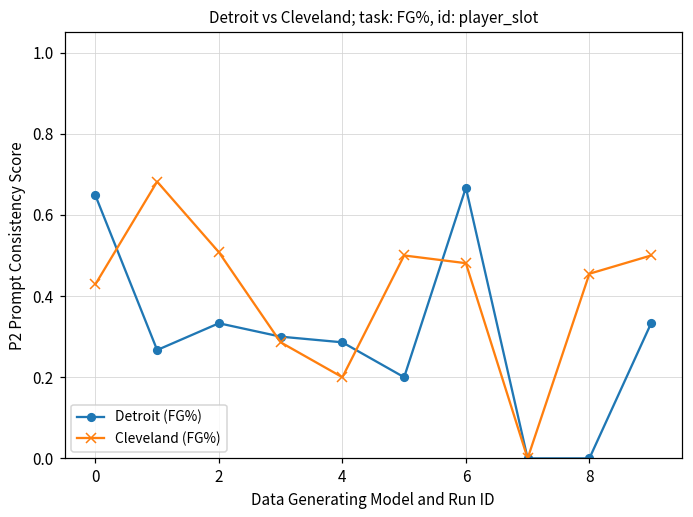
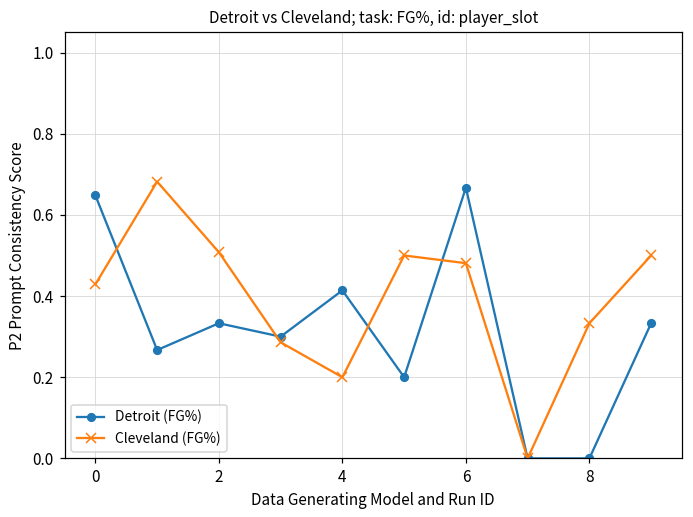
Detroit (FG%), 4: 0.29 -> 0.41
Cleveland (FG%), 8: 0.46 -> 0.33
